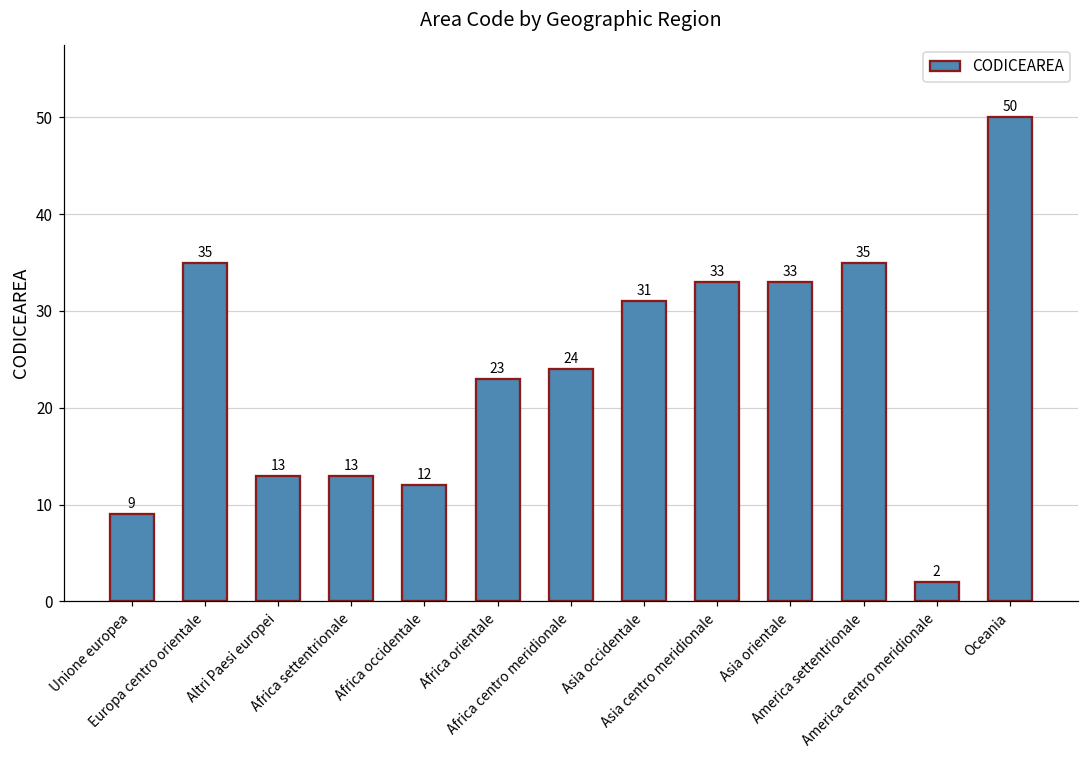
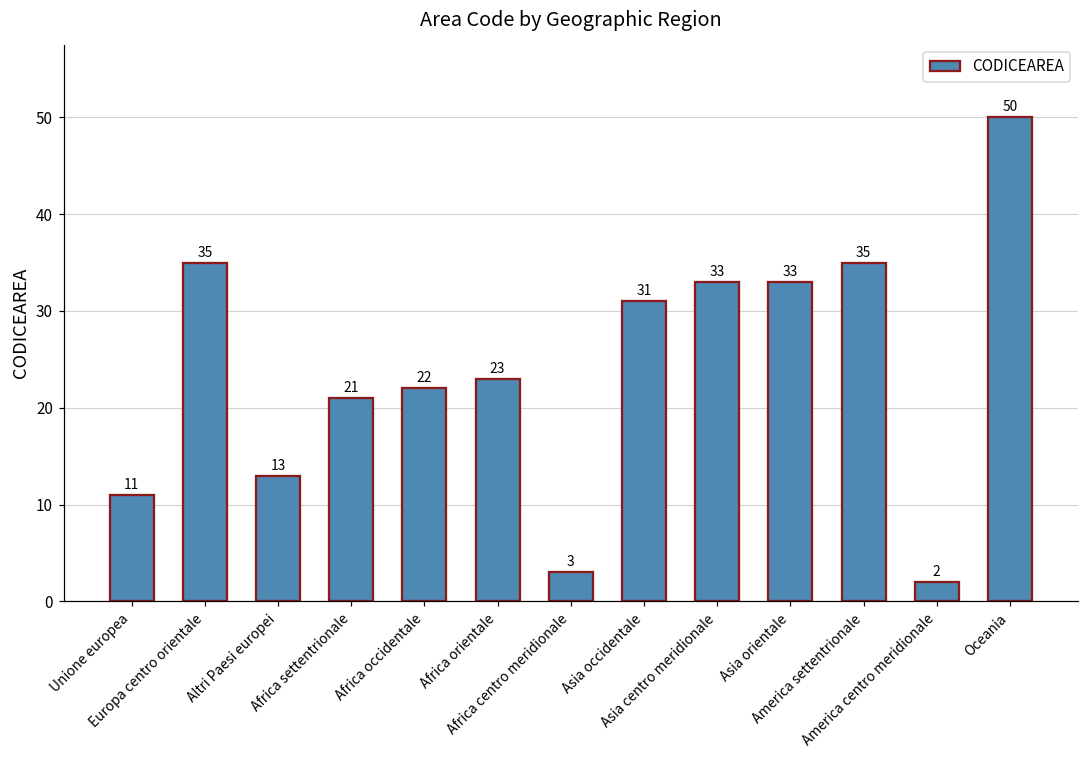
Unione europea: 9 -> 11
Africa settentrionale: 13 -> 21
Africa occidentale: 12 -> 22
Africa centro meridionale: 24 -> 3
